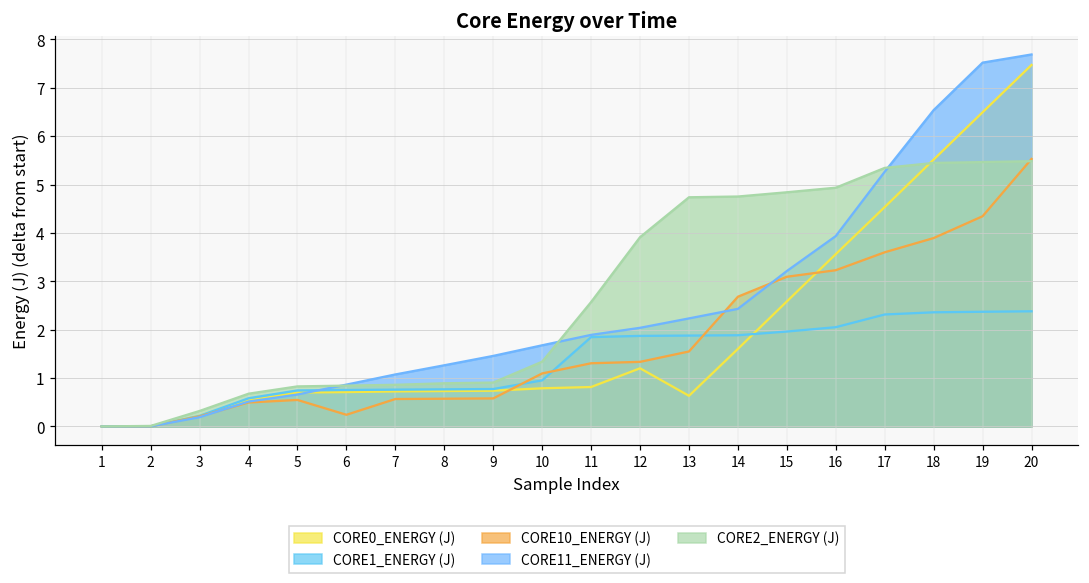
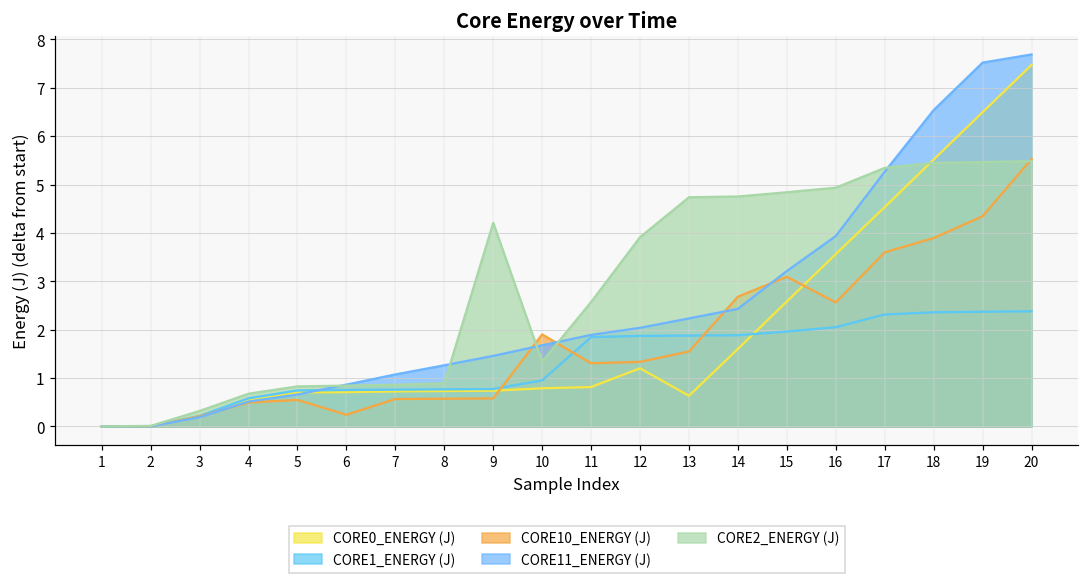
CORE2_ENERGY (J), 9: 0.9 -> 4.2
CORE10_ENERGY (J), 10: 1.1 -> 1.9
CORE10_ENERGY (J), 16: 3.2 -> 2.6
